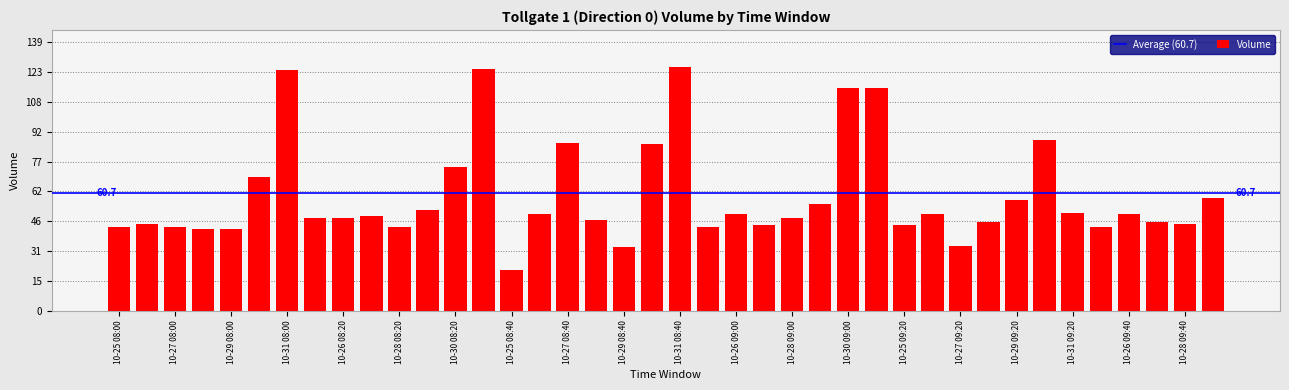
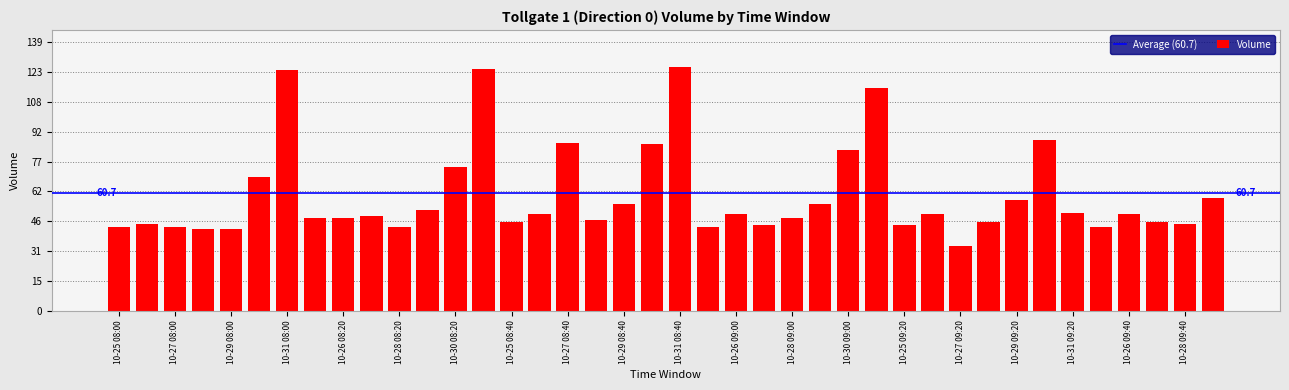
10-25 08:40: 21 -> 46
10-29 08:40: 33 -> 55
10-30 09:00: 115 -> 83
